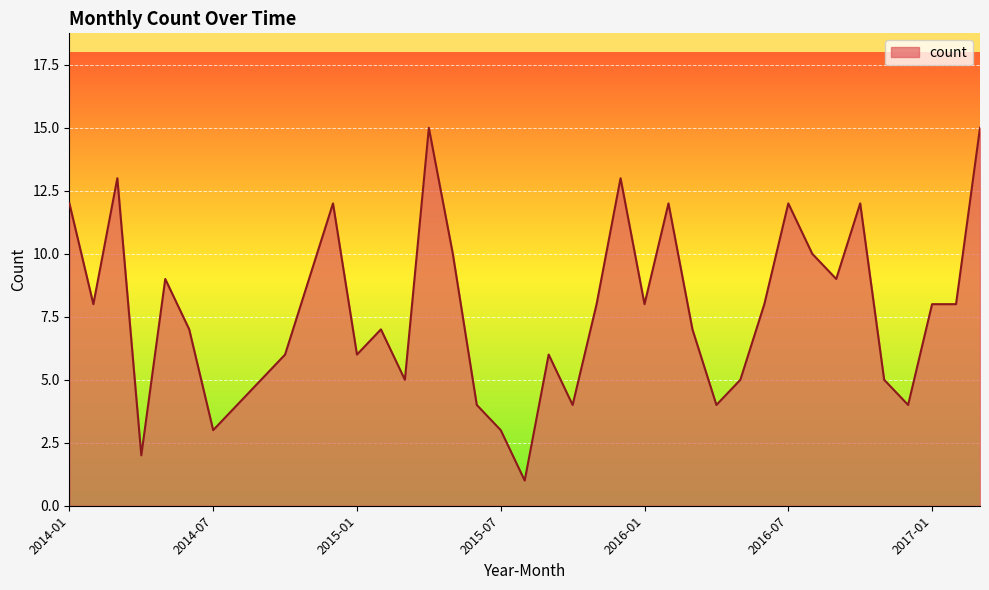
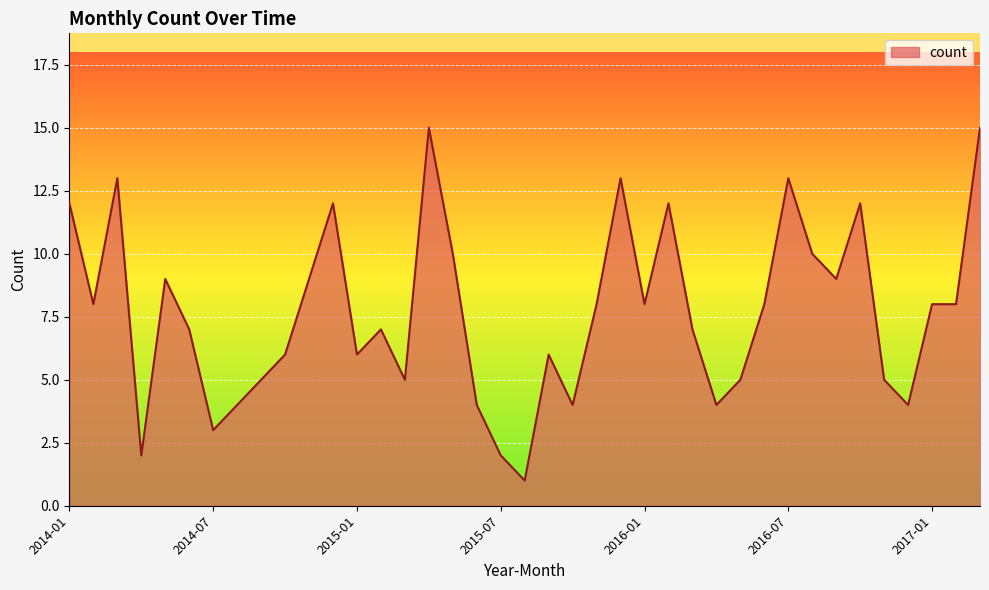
2015-07: 3 -> 2
2016-07: 12 -> 13
